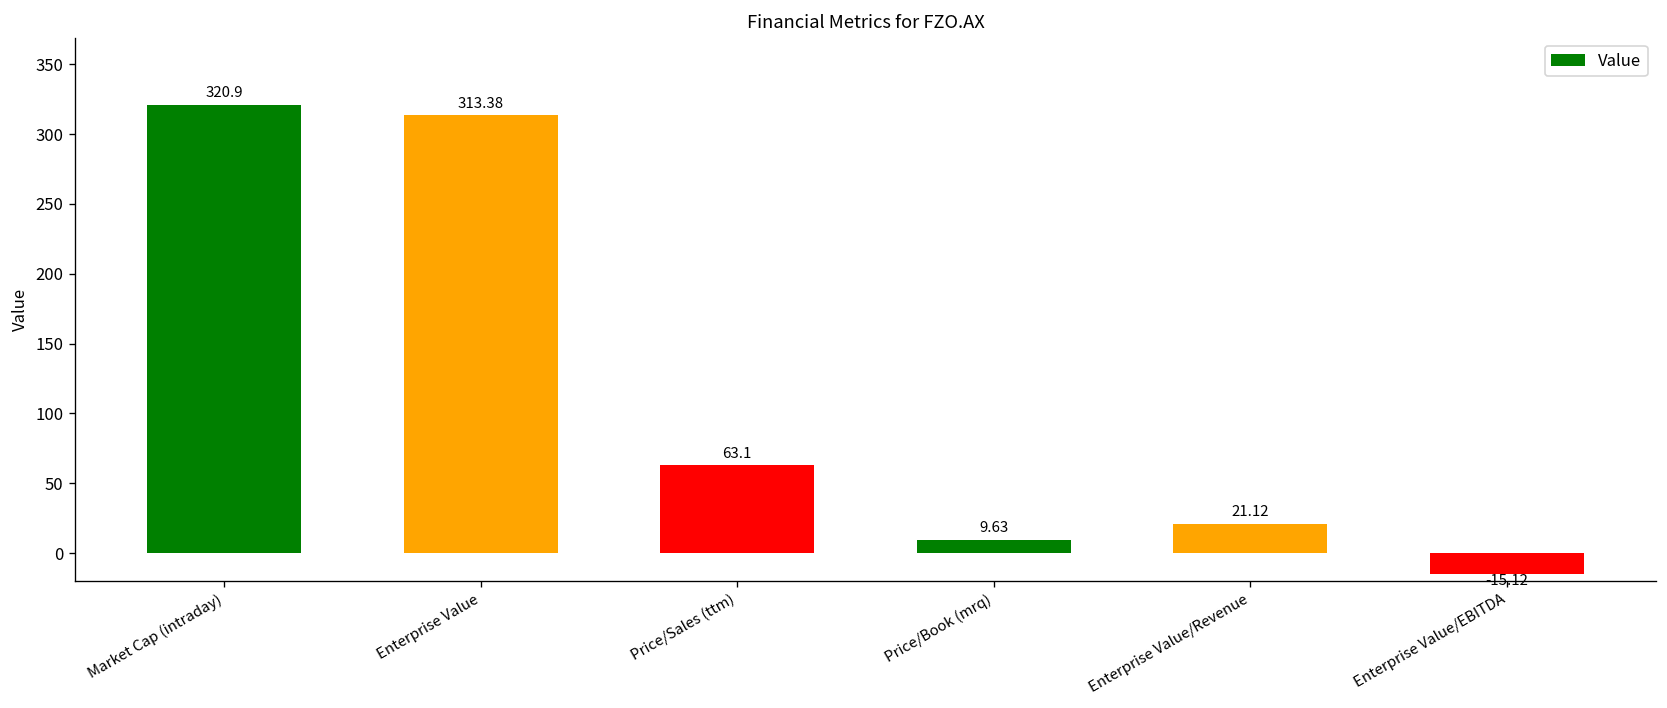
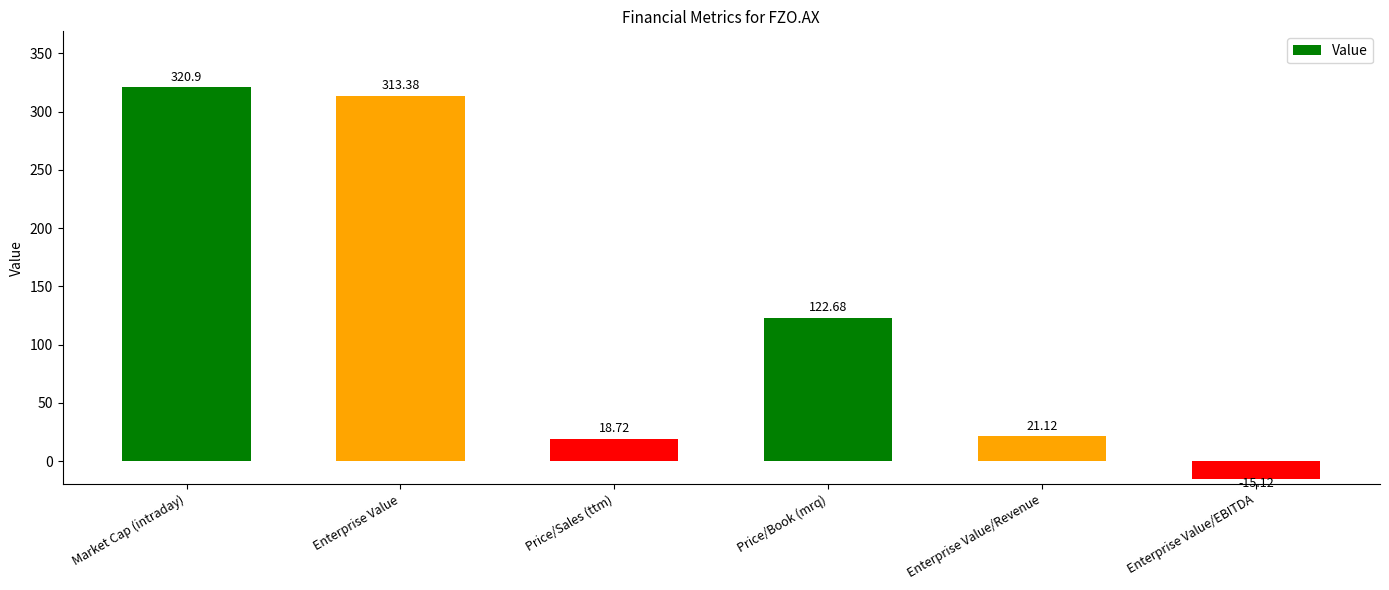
Price/Sales (ttm): 63.1 -> 18.72
Price/Book (mrq): 9.63 -> 122.68
